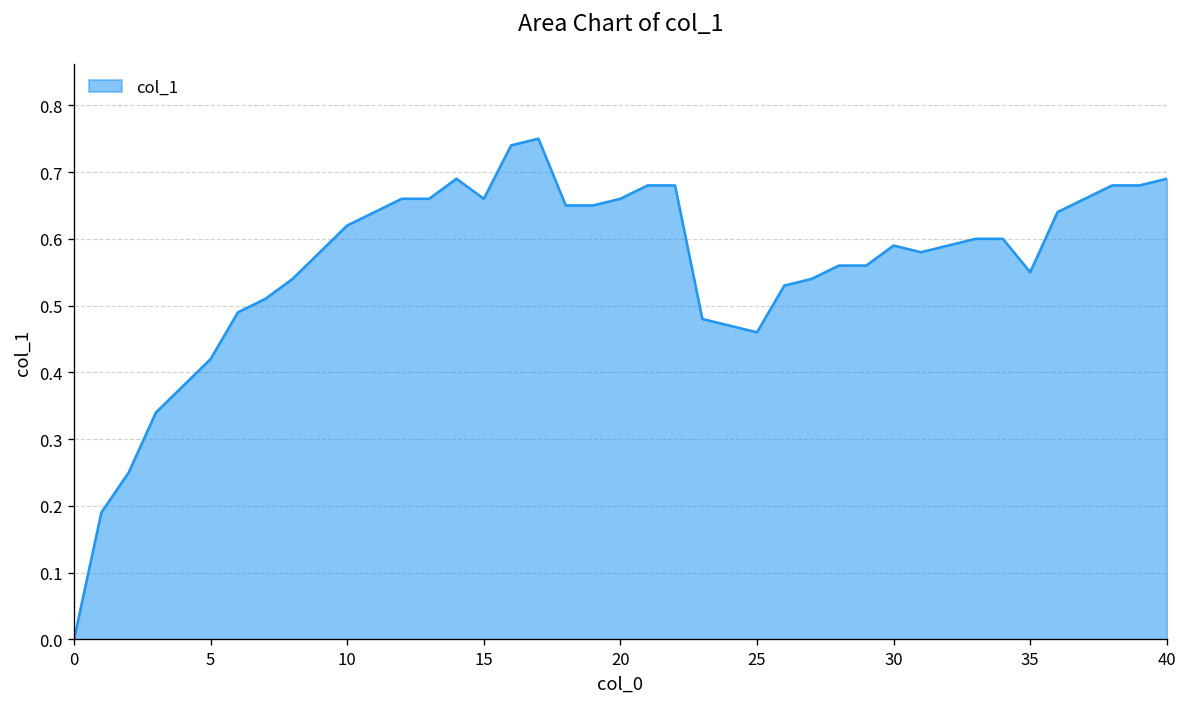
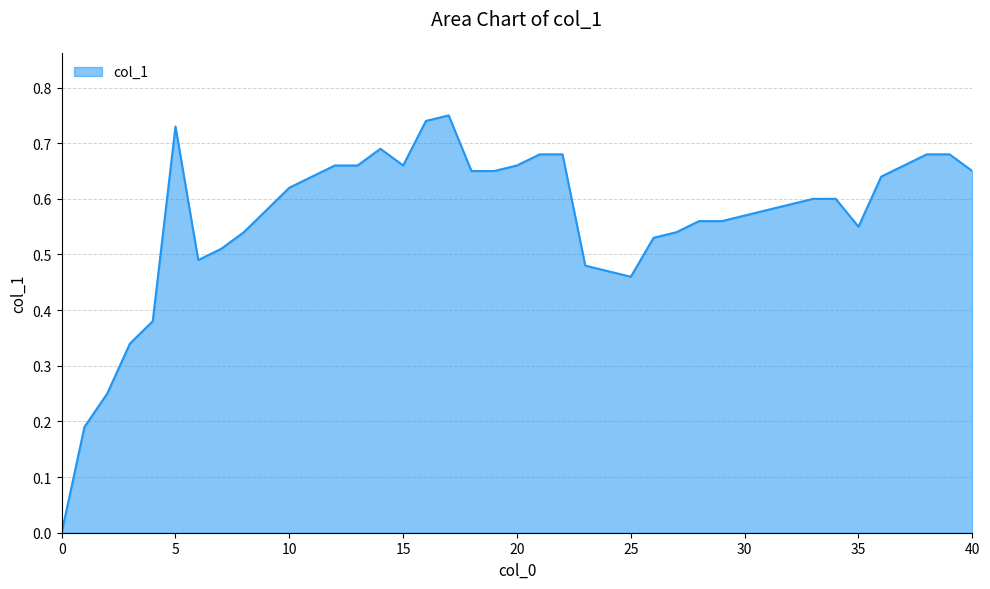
5: 0.42 -> 0.73
30: 0.59 -> 0.57
40: 0.69 -> 0.65
